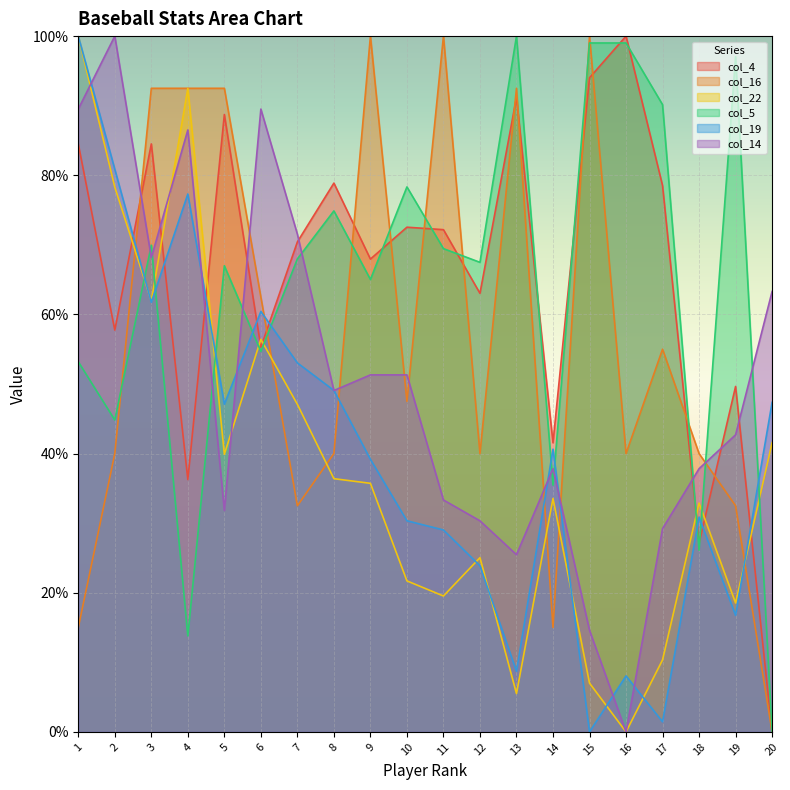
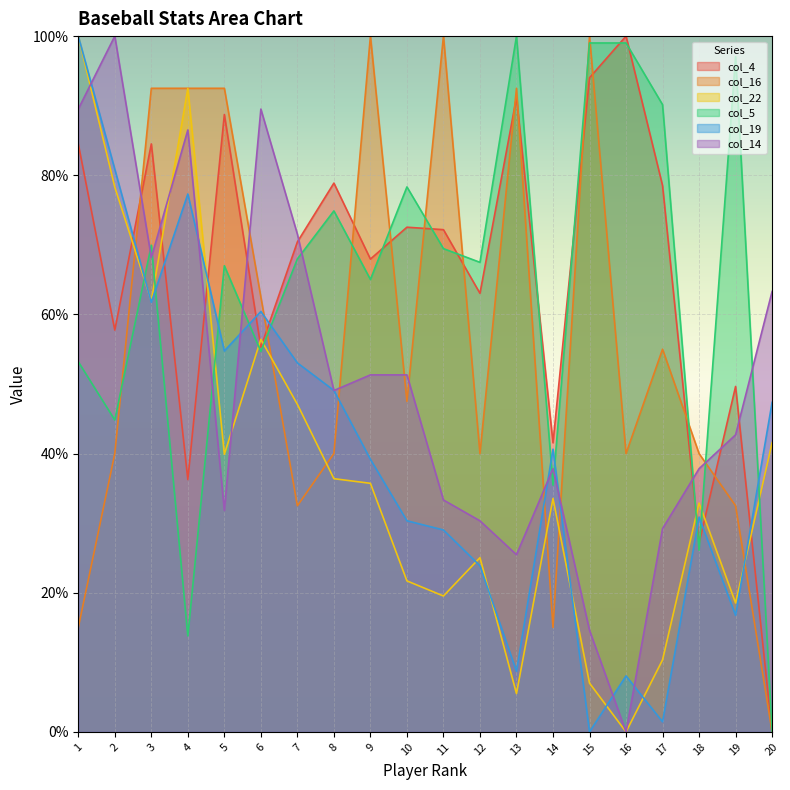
col_19, 5: 47% -> 55%
